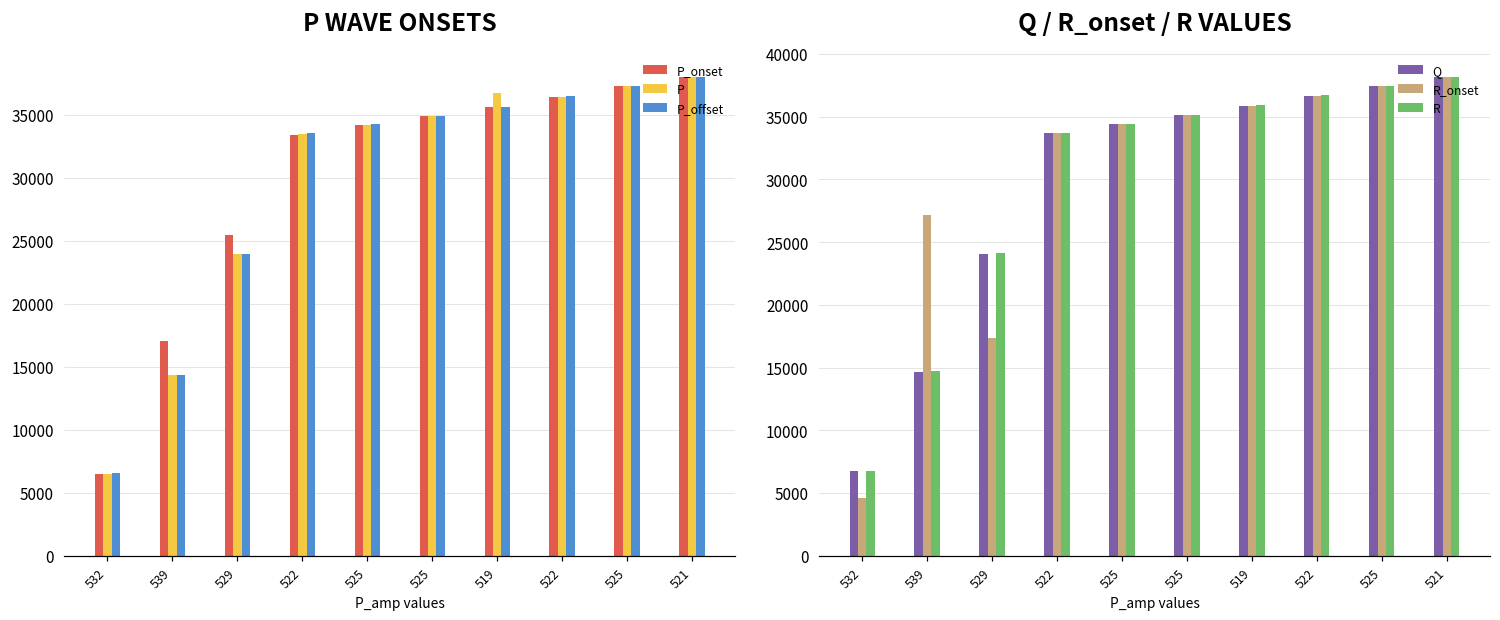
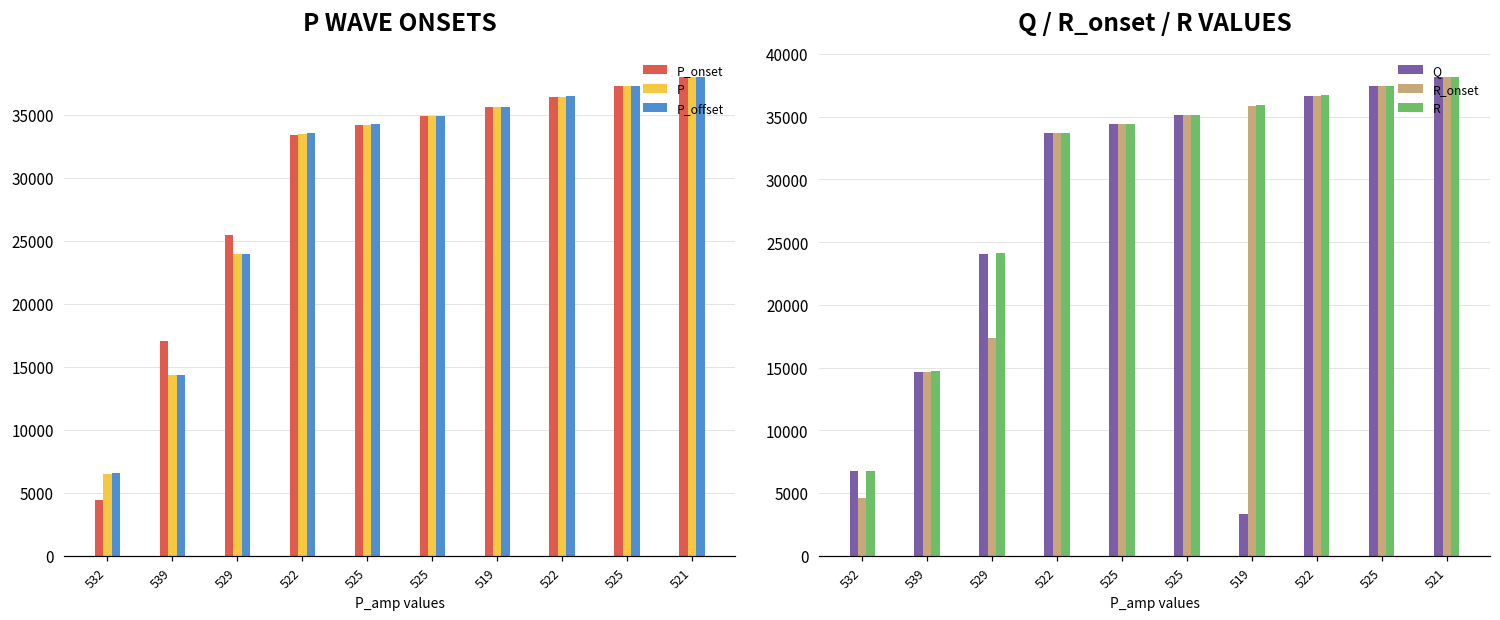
P WAVE ONSETS, P_onset, 532: 6500 -> 4400
P WAVE ONSETS, P, 519: 36700 -> 35600
Q / R_onset / R VALUES, R_onset, 539: 27100 -> 14600
Q / R_onset / R VALUES, Q, 519: 35900 -> 3300
